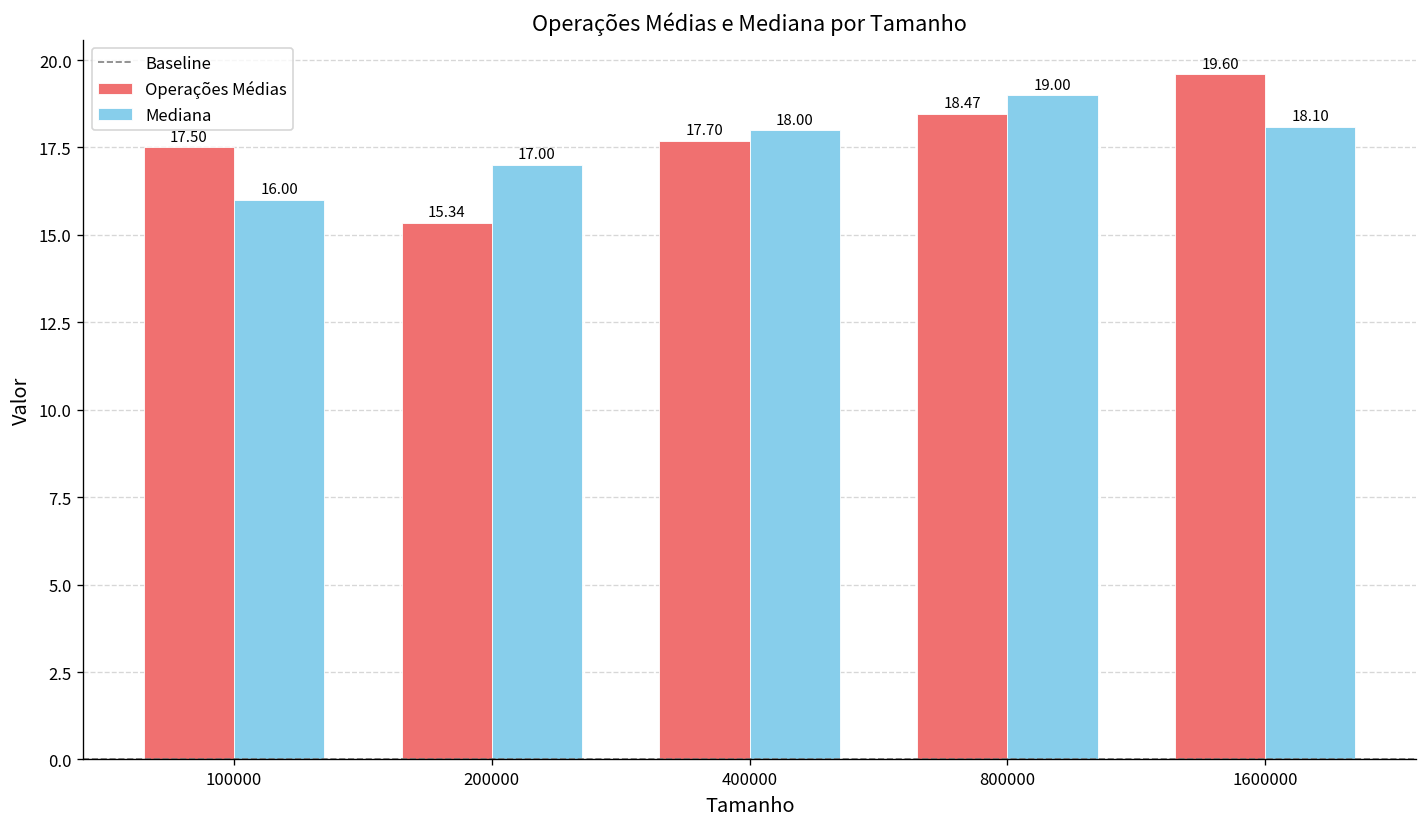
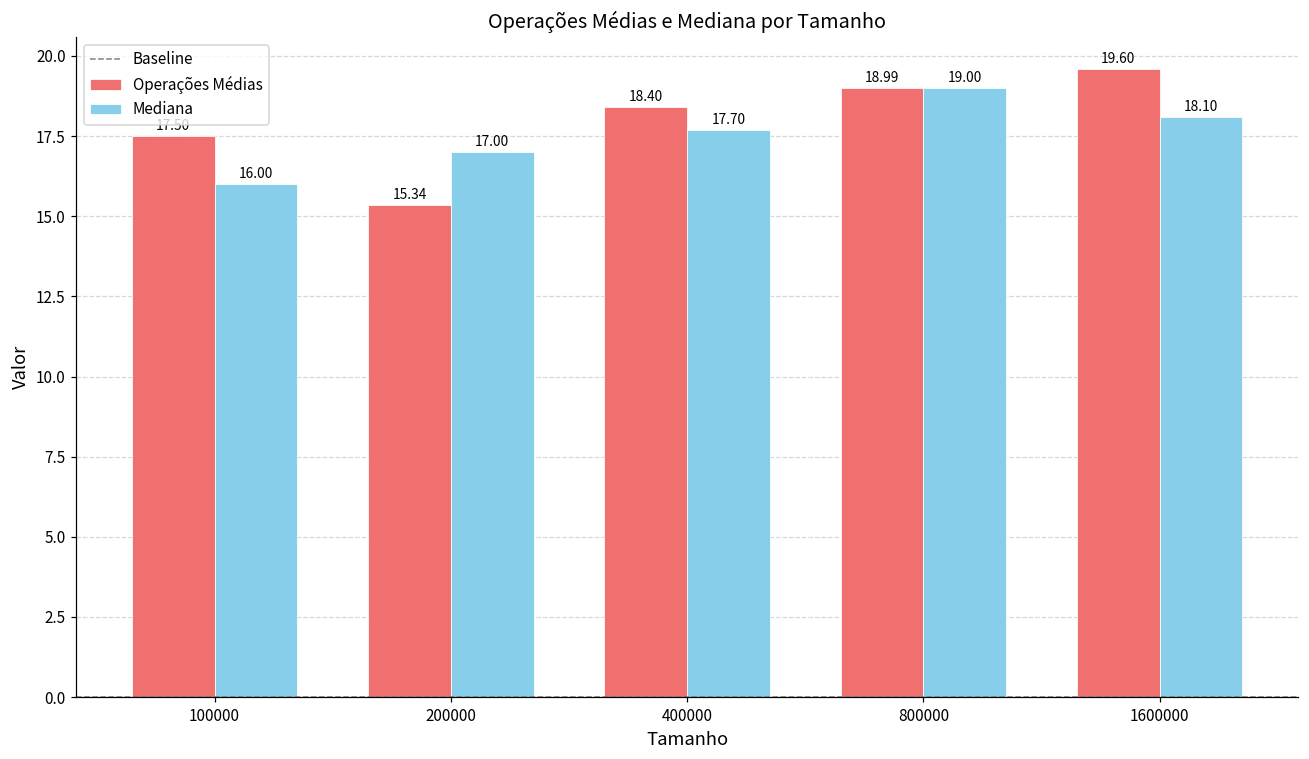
Operações Médias, 400000: 17.70 -> 18.40
Mediana, 400000: 18.00 -> 17.70
Operações Médias, 800000: 18.47 -> 18.99
